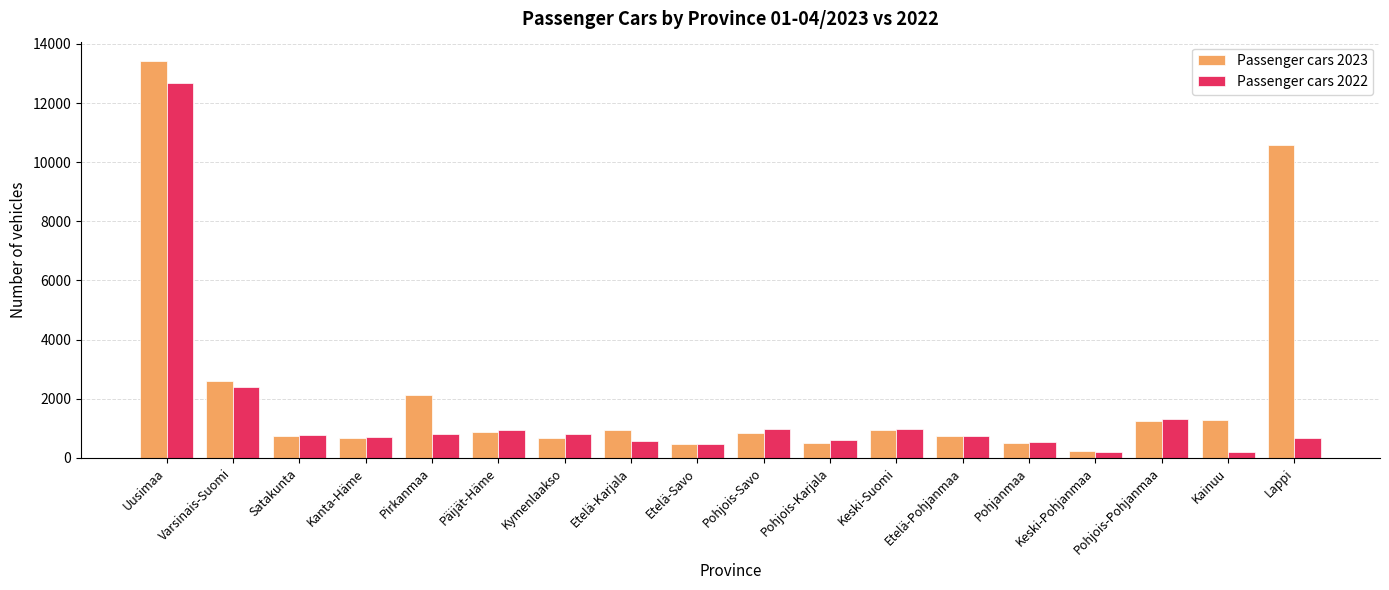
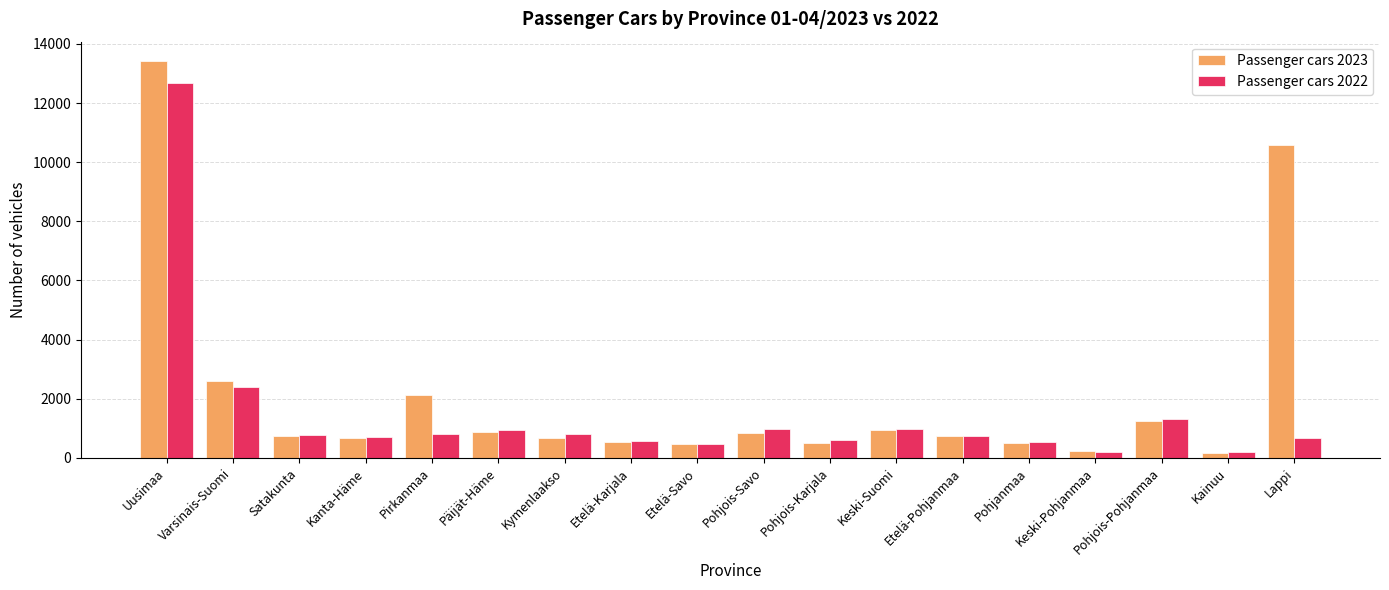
Passenger cars 2023, Etelä-Karjala: 900 -> 500
Passenger cars 2023, Kainuu: 1300 -> 200
